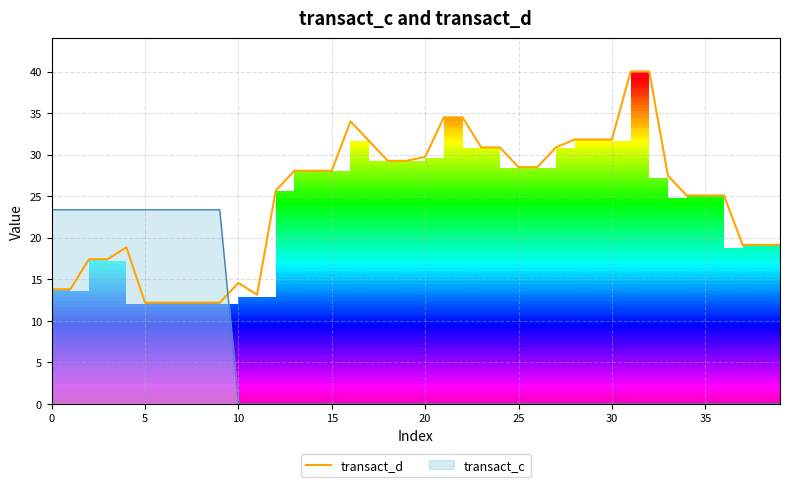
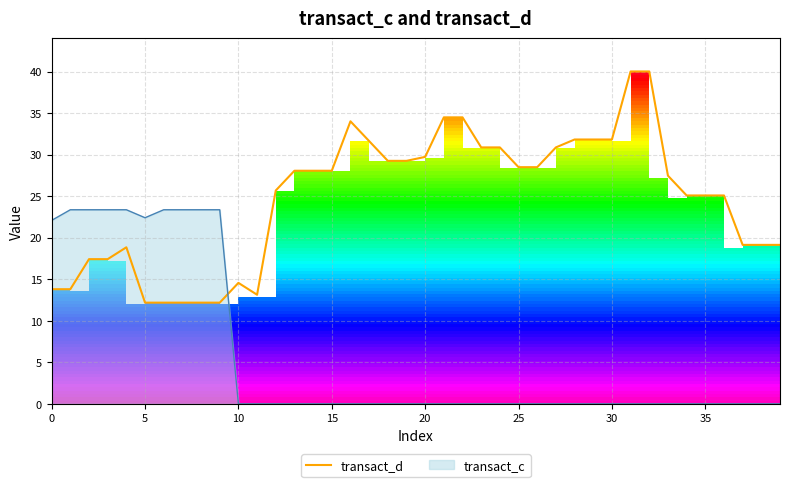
transact_c, 0: 23 -> 22
transact_c, 5: 23 -> 22
